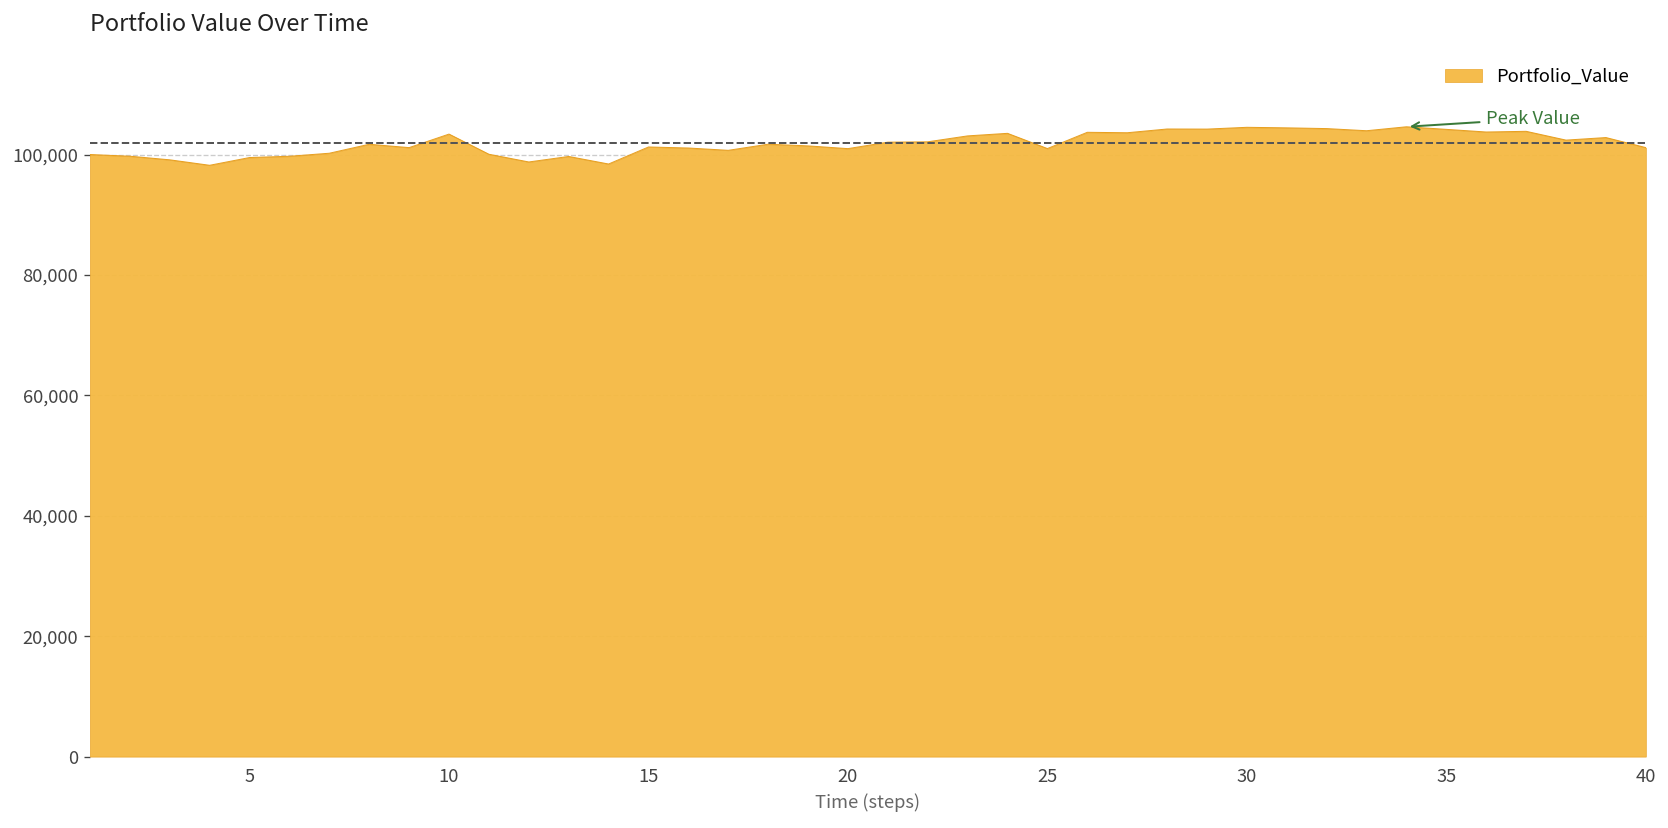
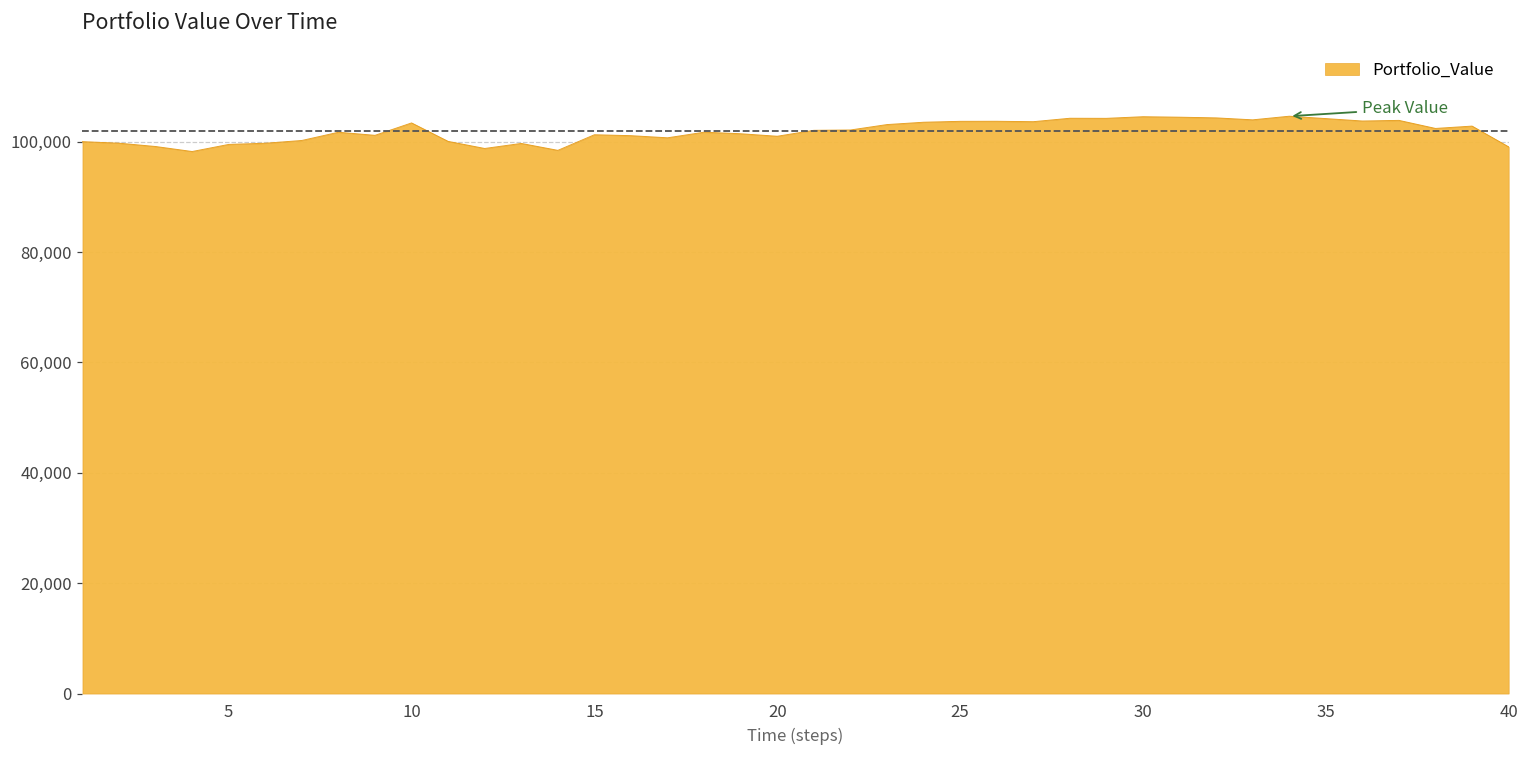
25: 101,000 -> 104,000
40: 101,000 -> 99,000
